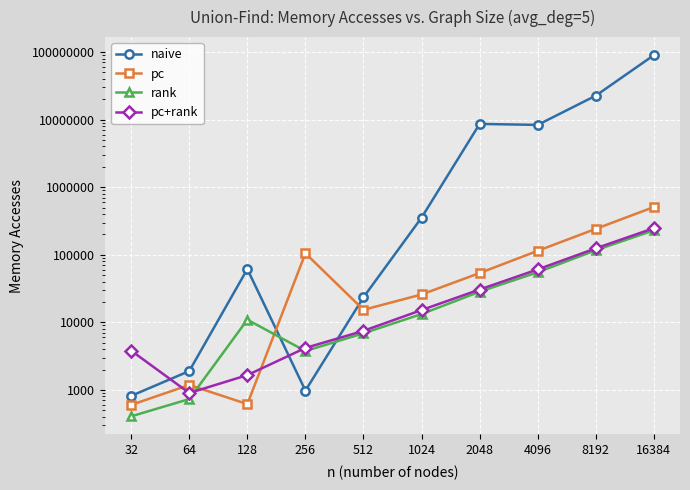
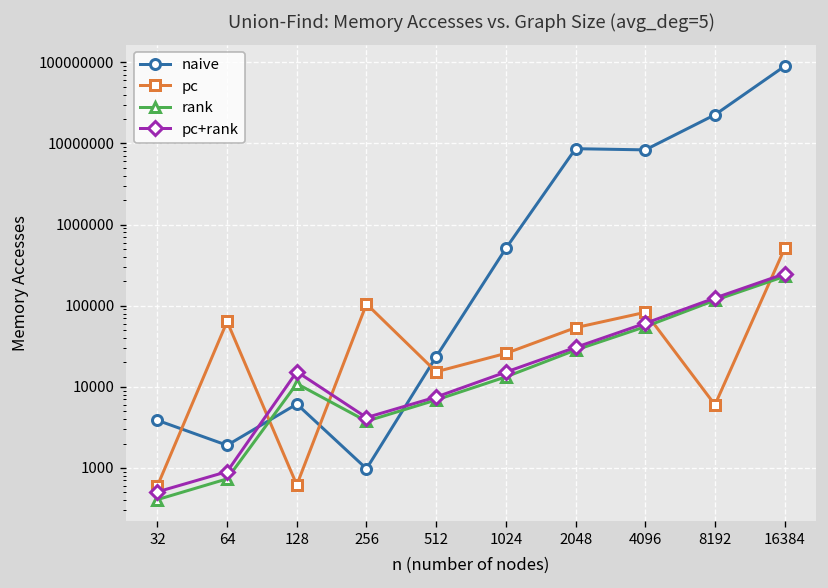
naive, 32: 800 -> 4000
pc+rank, 32: 4000 -> 500
pc, 64: 1200 -> 60000
naive, 128: 60000 -> 6000
pc+rank, 128: 1700 -> 15000
naive, 1024: 400000 -> 500000
pc, 4096: 110000 -> 80000
pc, 8192: 240000 -> 6000
